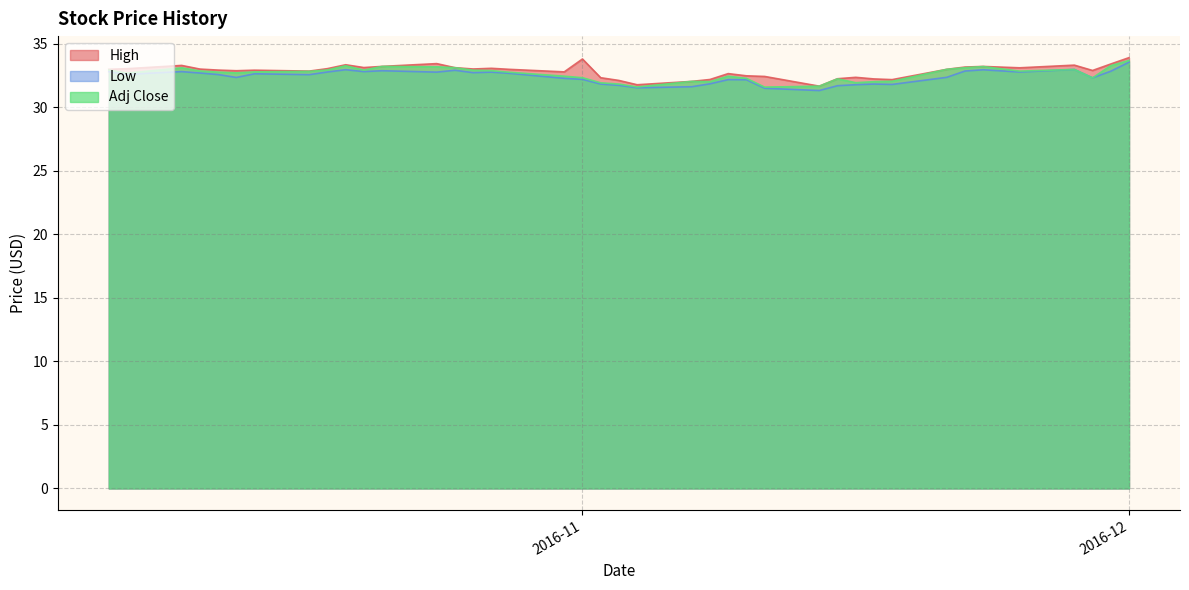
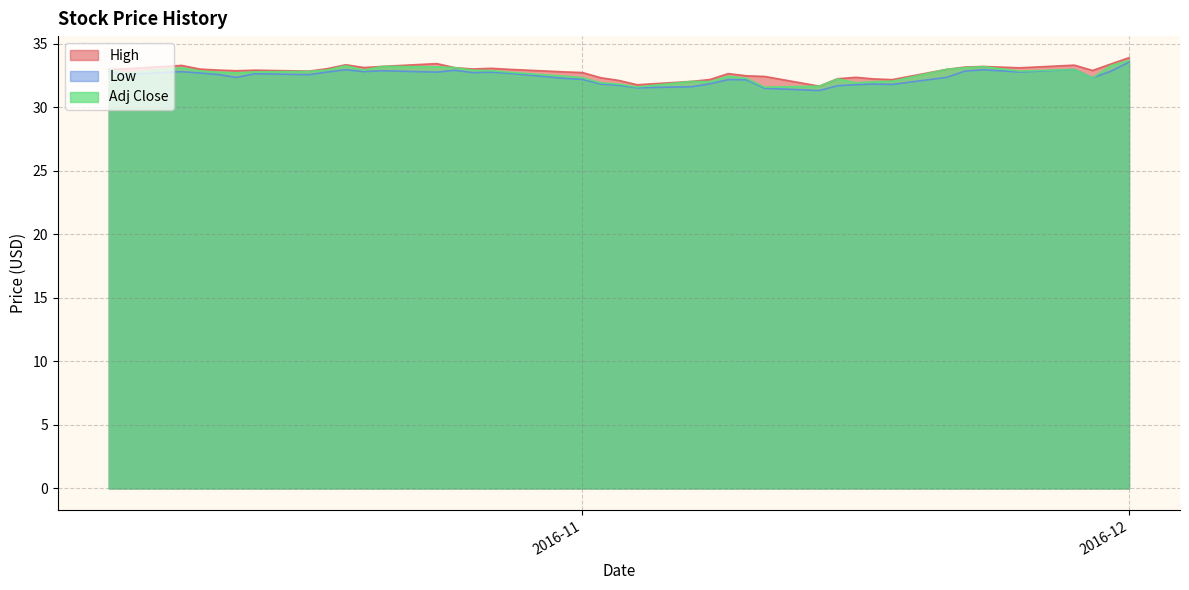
High, 2016-11: 33.8 -> 32.7
